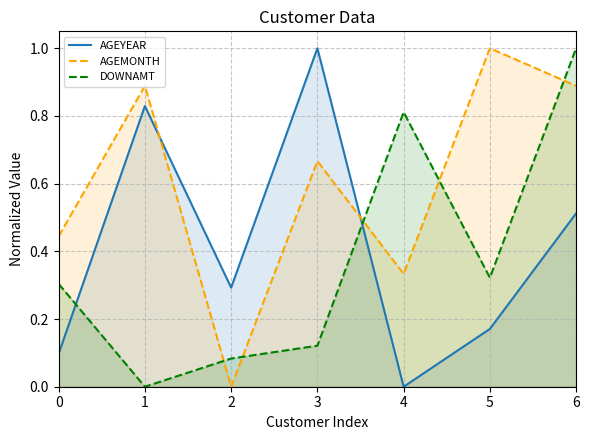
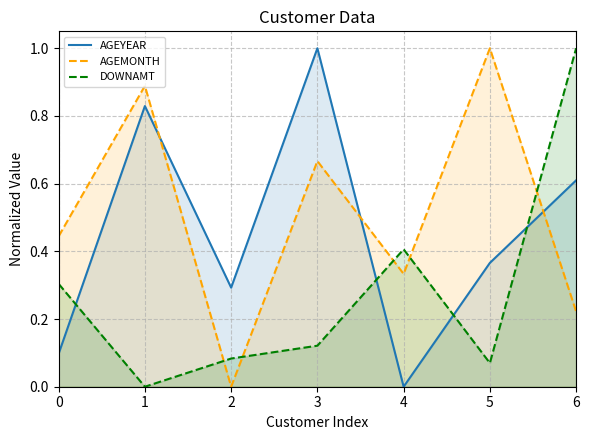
DOWNAMT, 4: 0.81 -> 0.41
AGEYEAR, 5: 0.17 -> 0.37
DOWNAMT, 5: 0.32 -> 0.07
AGEYEAR, 6: 0.51 -> 0.61
AGEMONTH, 6: 0.89 -> 0.22
